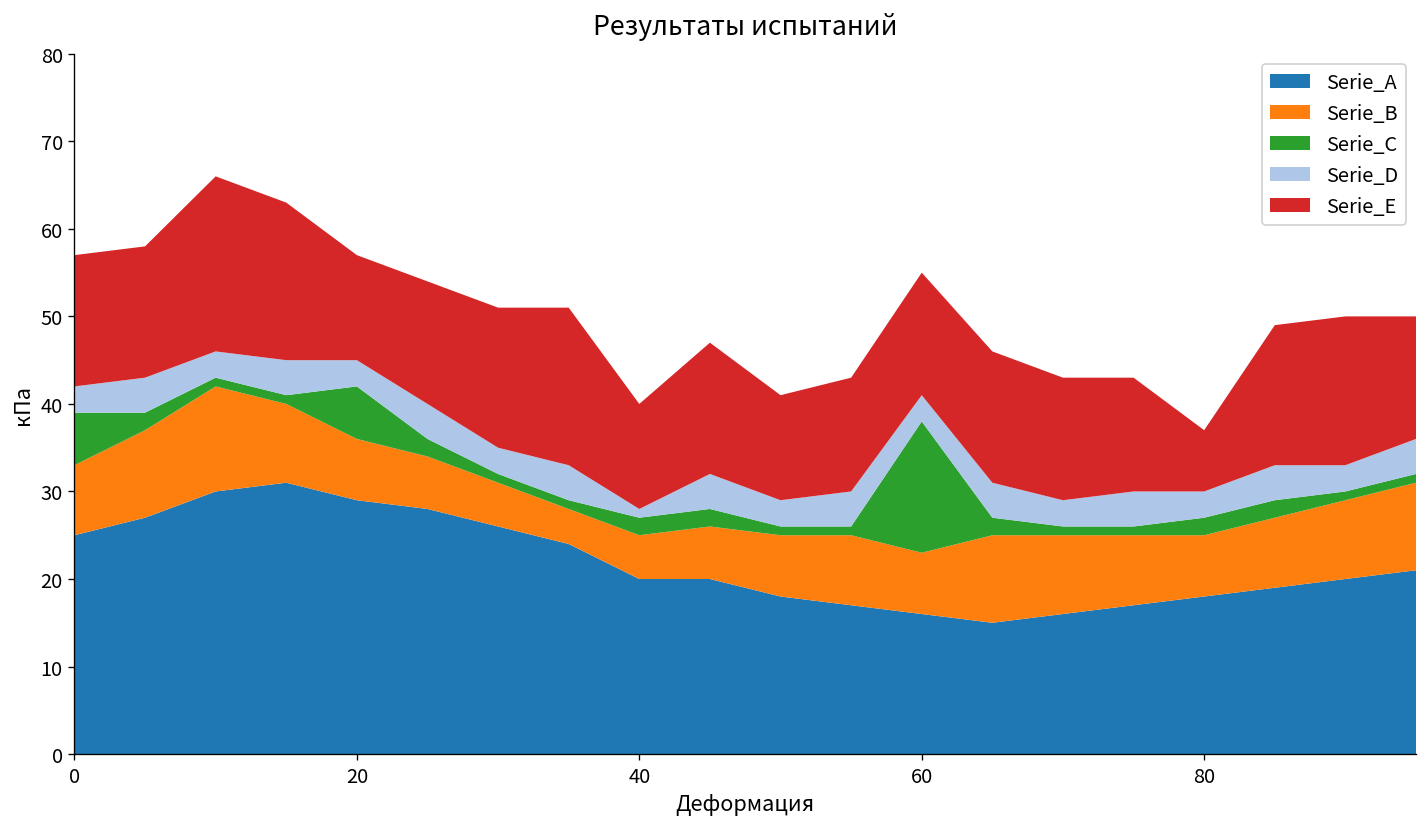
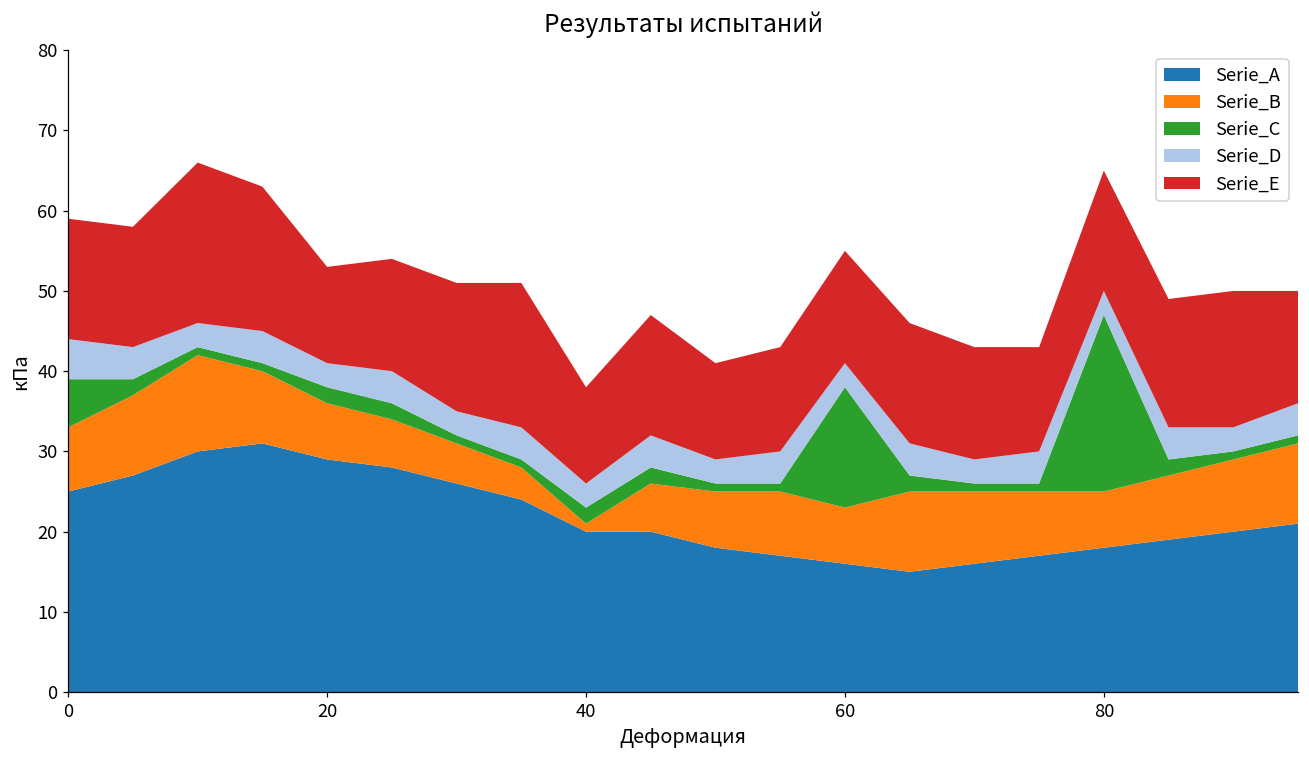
Serie_D, 0: 3 -> 5
Serie_C, 20: 6 -> 2
Serie_B, 40: 5 -> 1
Serie_D, 40: 1 -> 3
Serie_C, 80: 2 -> 22
Serie_E, 80: 7 -> 15
